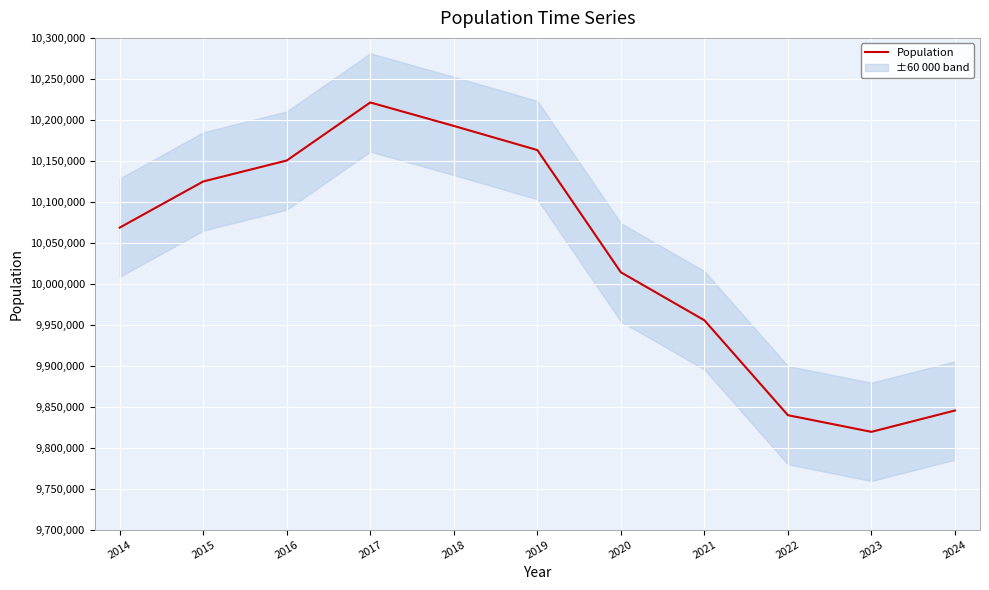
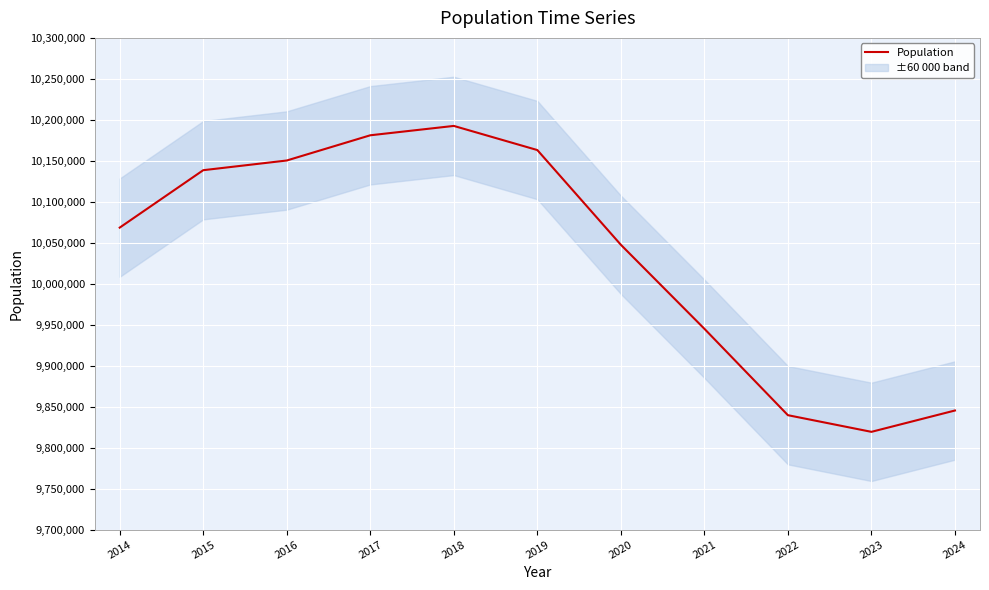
Population, 2015: 10,120,000 -> 10,140,000
Population, 2017: 10,220,000 -> 10,180,000
Population, 2020: 10,010,000 -> 10,050,000
Population, 2021: 9,960,000 -> 9,950,000
